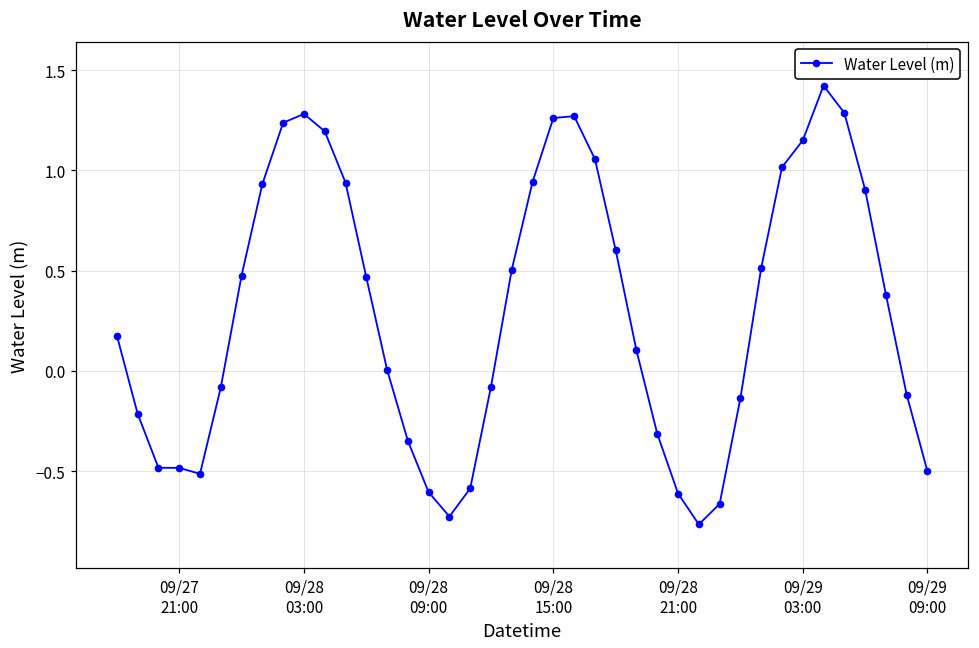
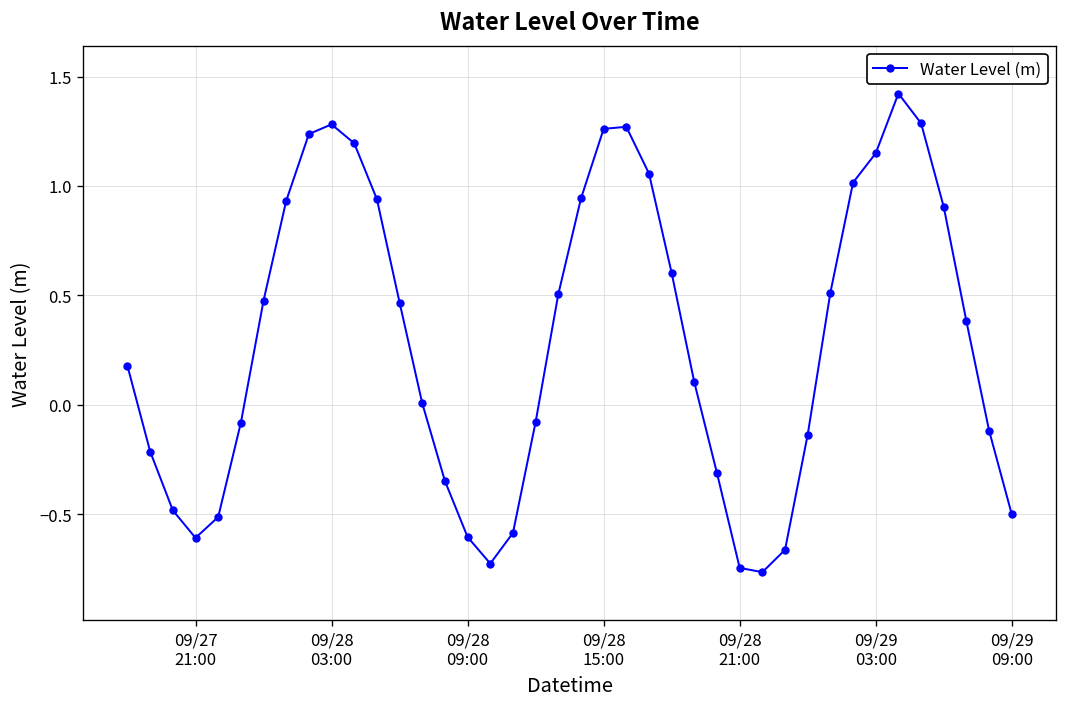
09/27 21:00: -0.48 -> -0.61
09/28 21:00: -0.61 -> -0.75
